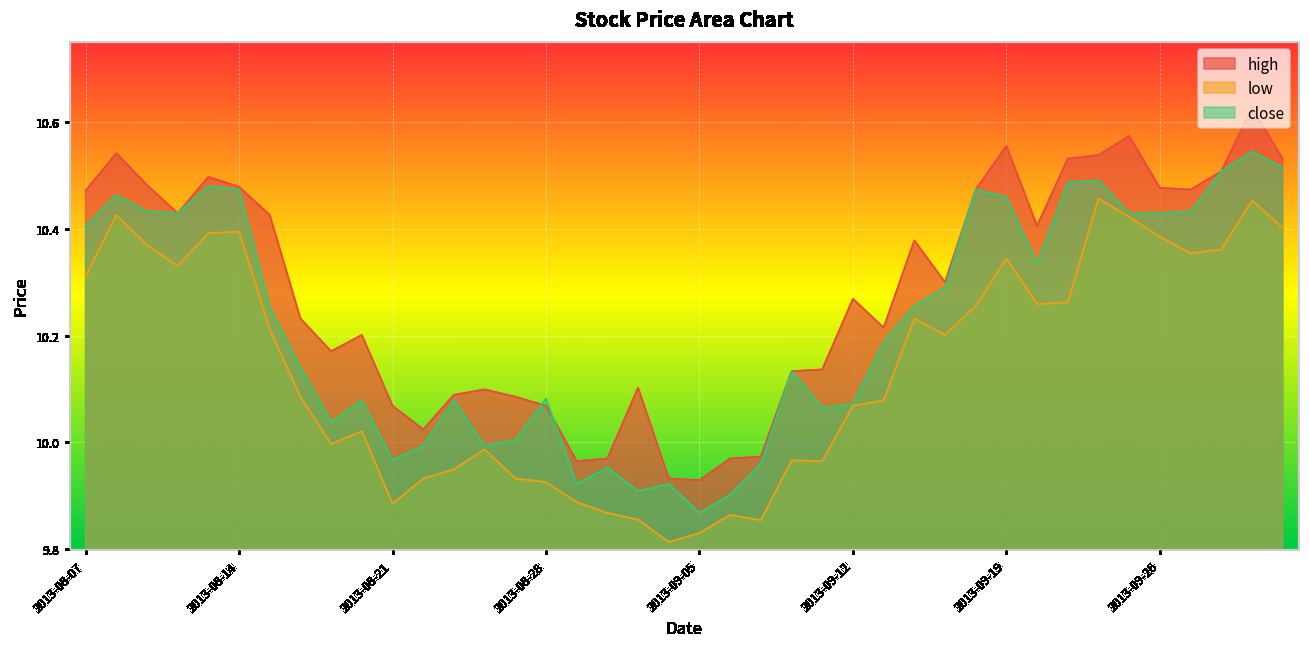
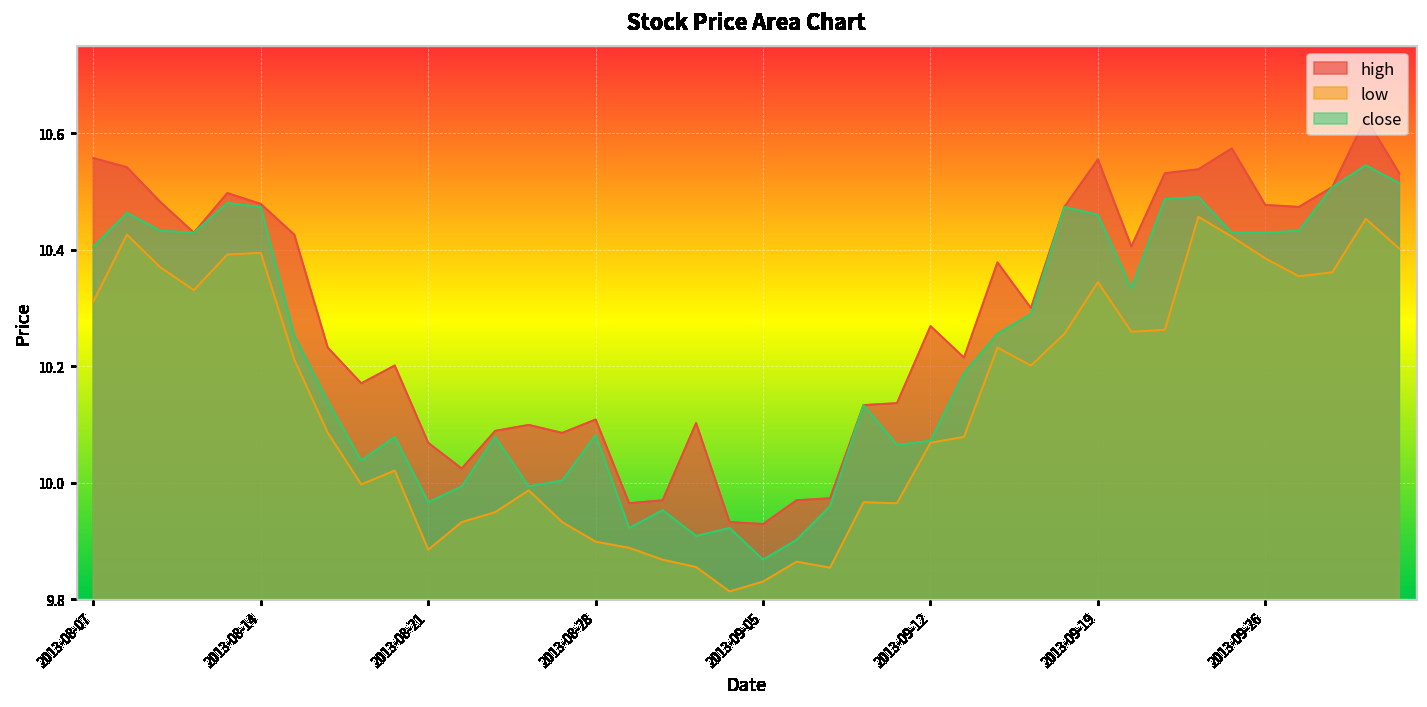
high, 2013-08-07: 10.47 -> 10.56
high, 2013-08-28: 10.07 -> 10.11
low, 2013-08-28: 9.93 -> 9.90
